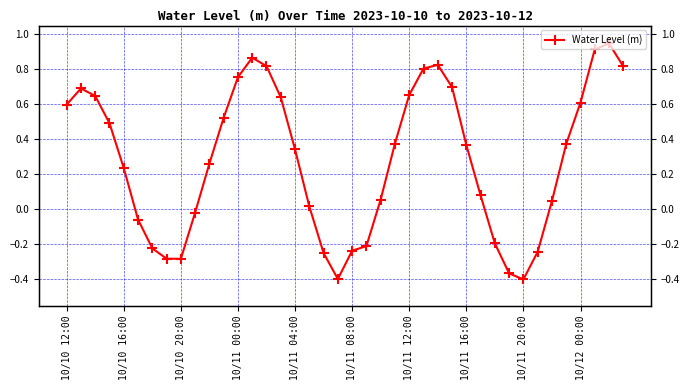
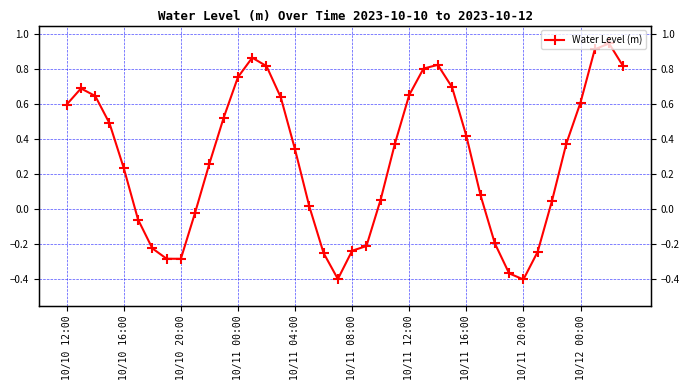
10/11 16:00: 0.37 -> 0.42
